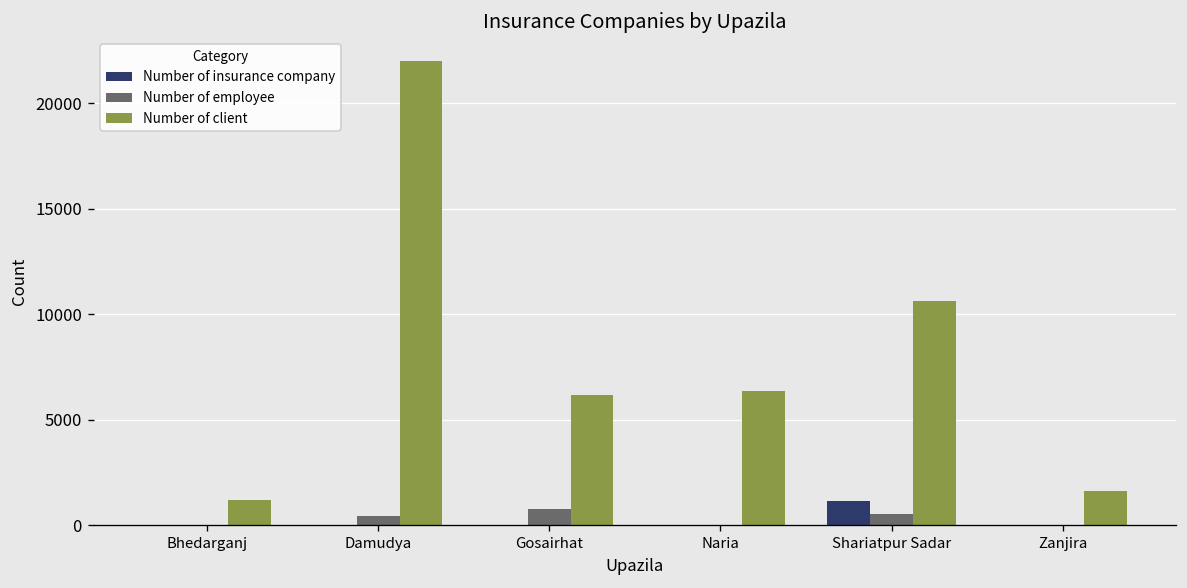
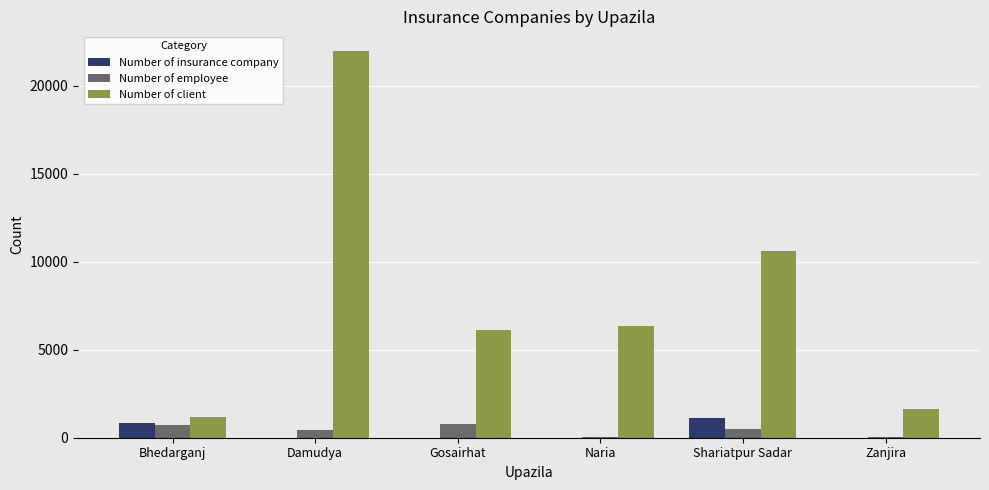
Number of insurance company, Bhedarganj: 0 -> 800
Number of employee, Bhedarganj: 0 -> 700
